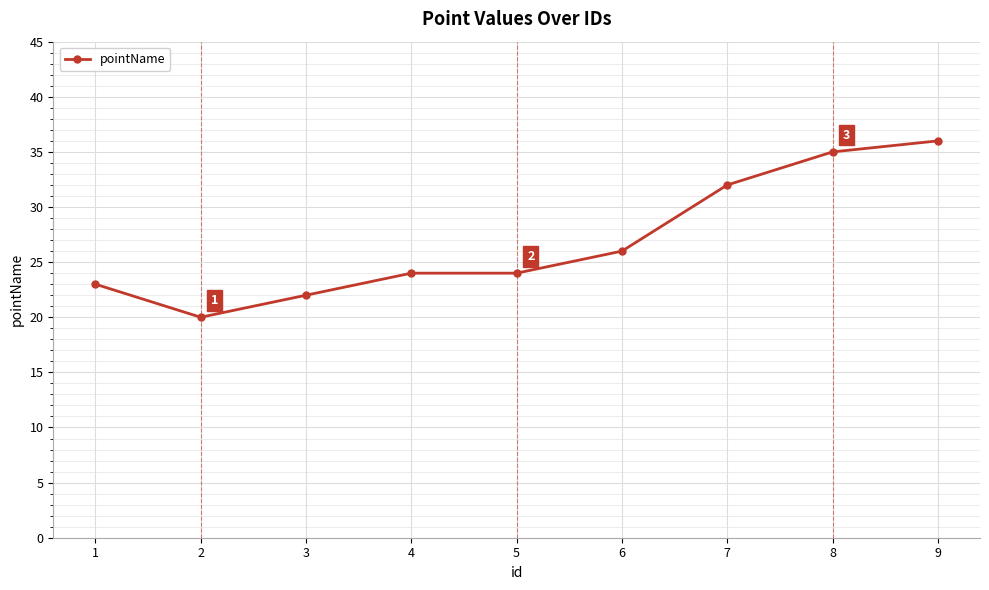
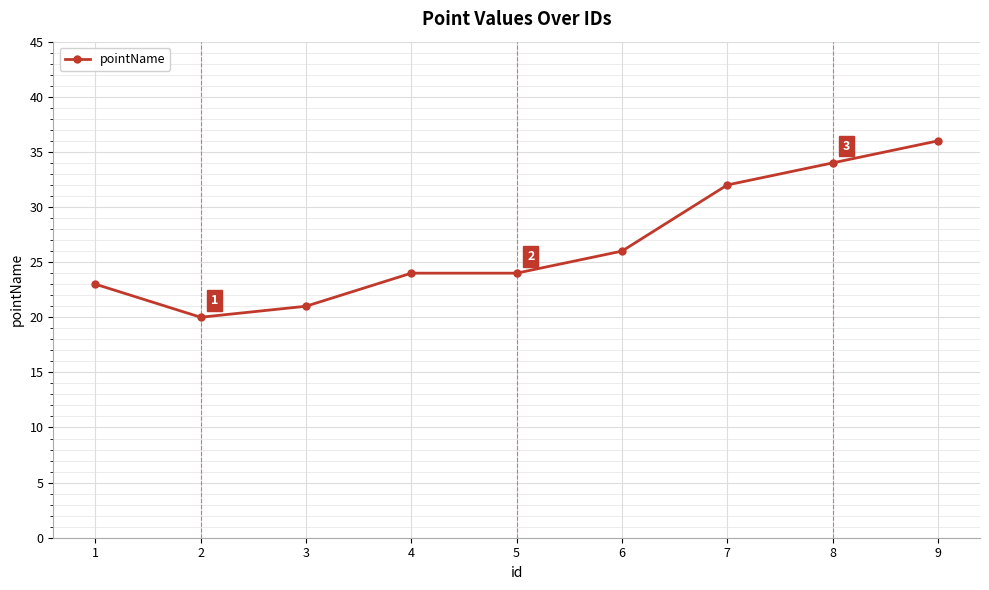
3: 22 -> 21
8: 35 -> 34
